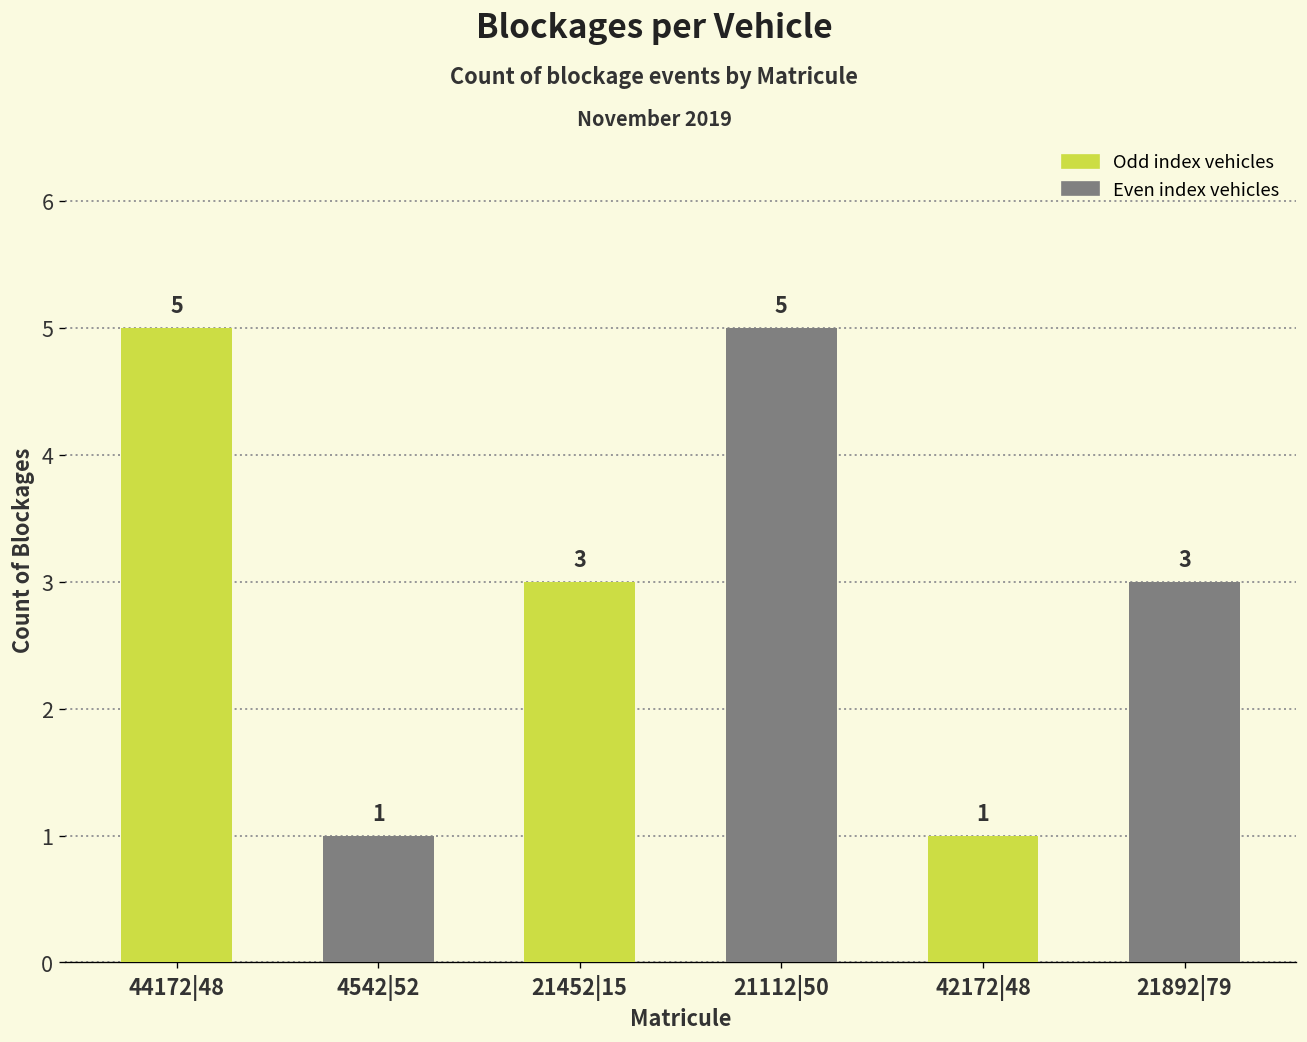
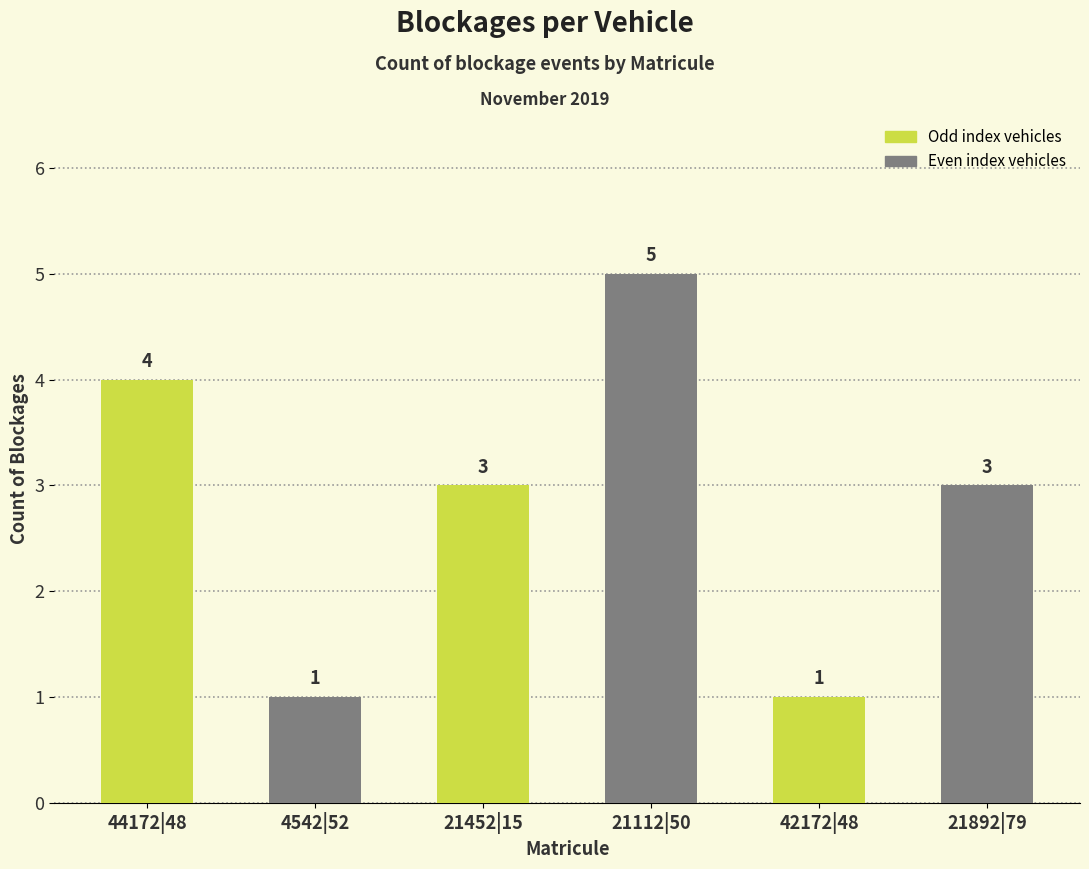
44172|48: 5 -> 4
